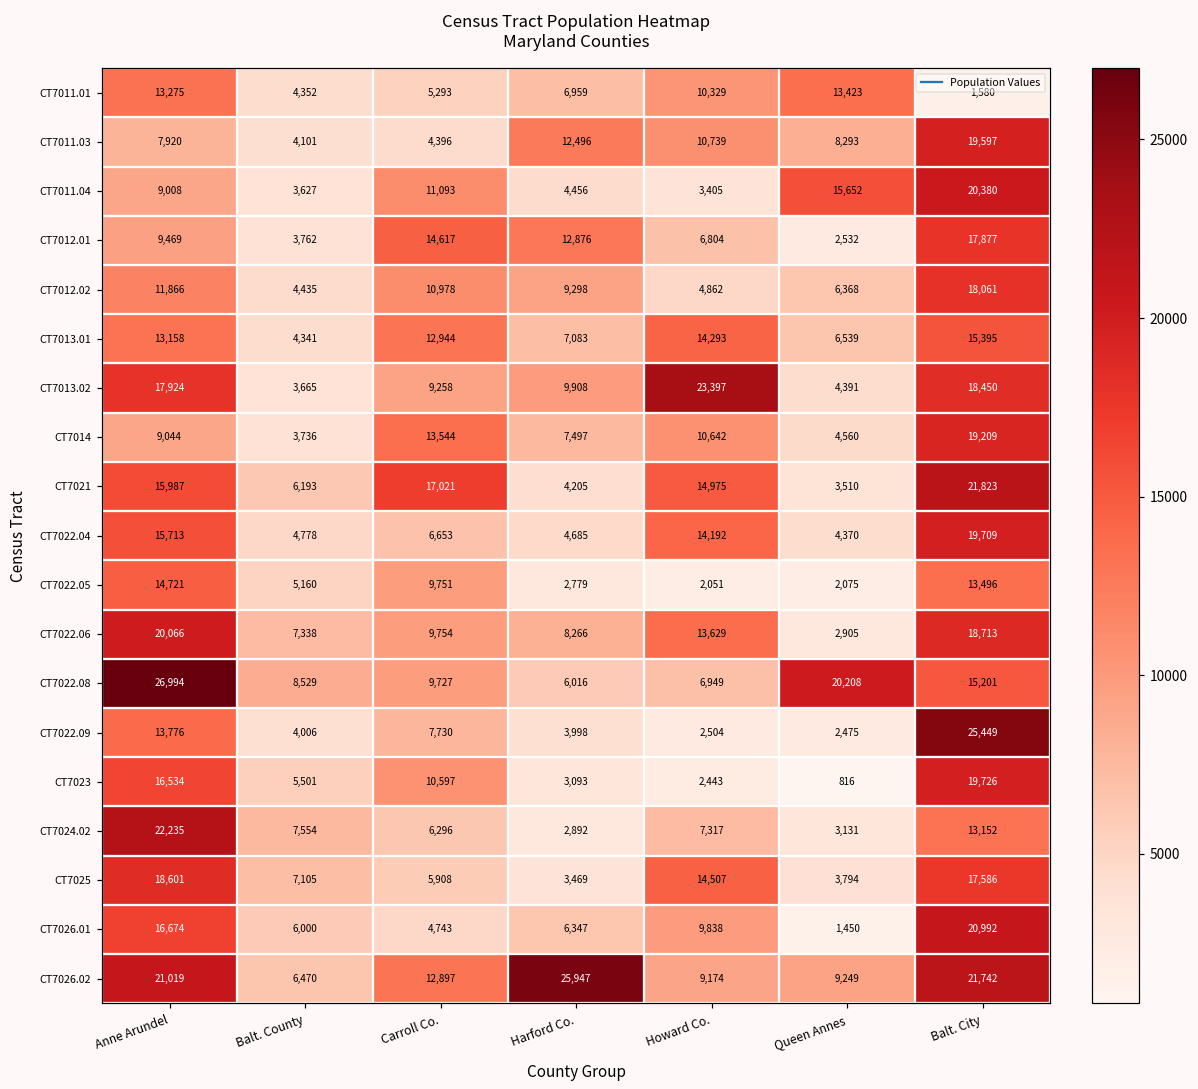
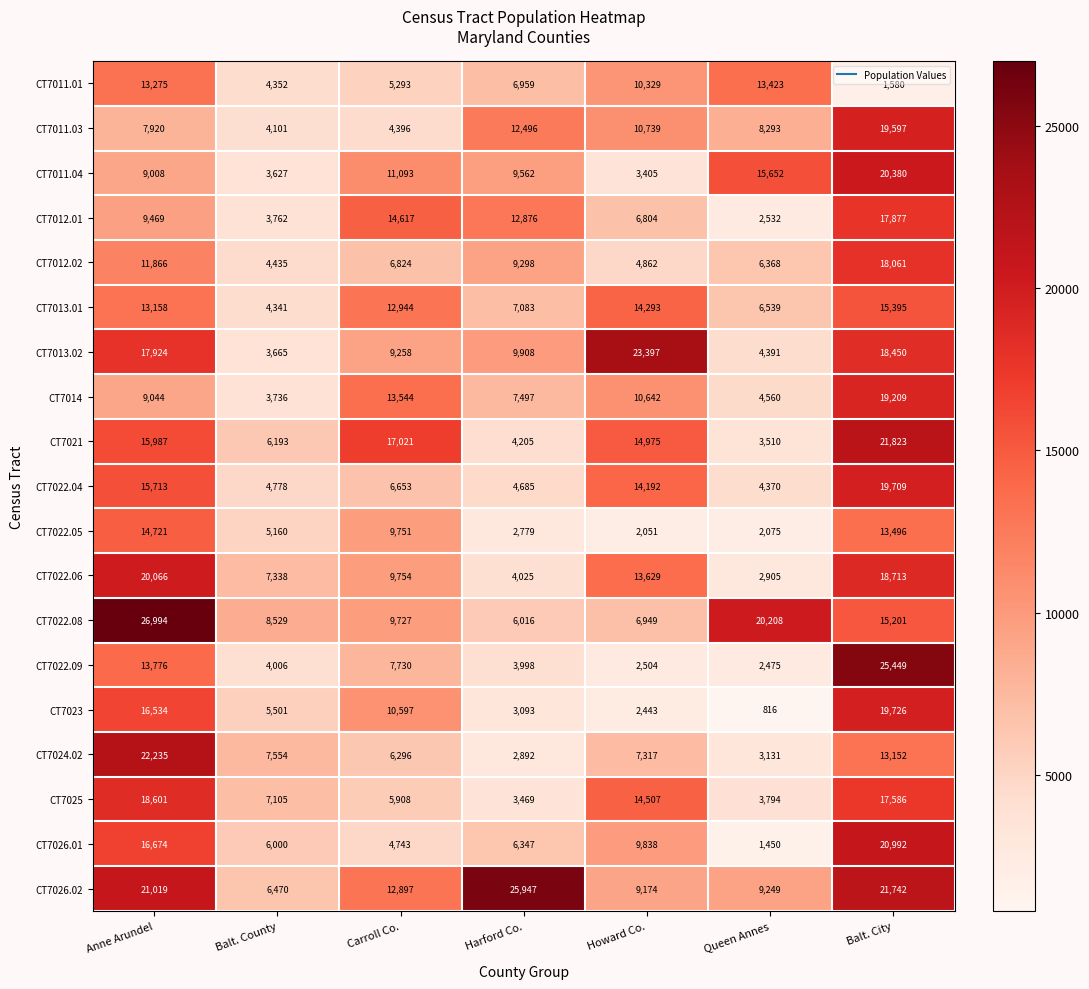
CT7011.04, Harford Co.: 4,456 -> 9,562
CT7012.02, Carroll Co.: 10,978 -> 6,824
CT7022.06, Harford Co.: 8,266 -> 4,025
